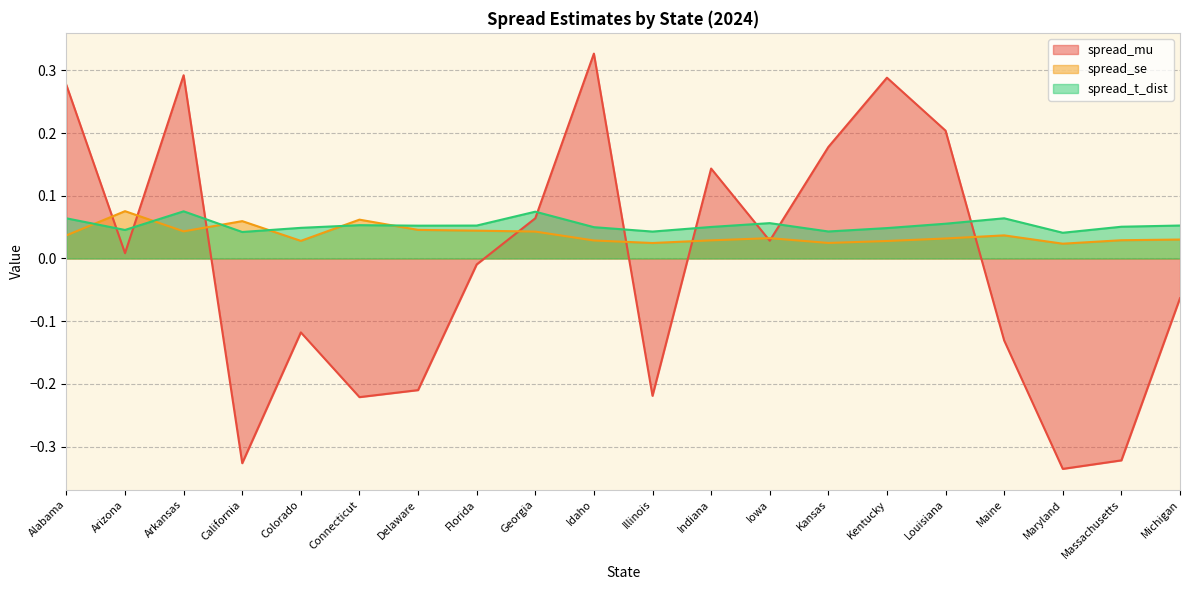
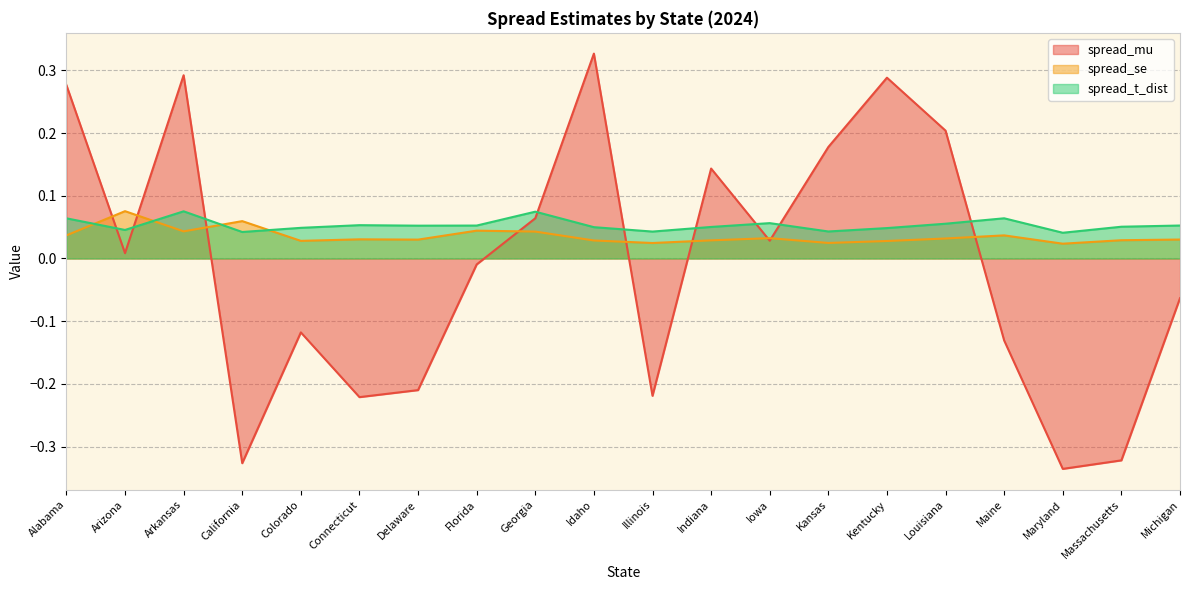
spread_se, Connecticut: 0.06 -> 0.03
spread_se, Delaware: 0.05 -> 0.03
